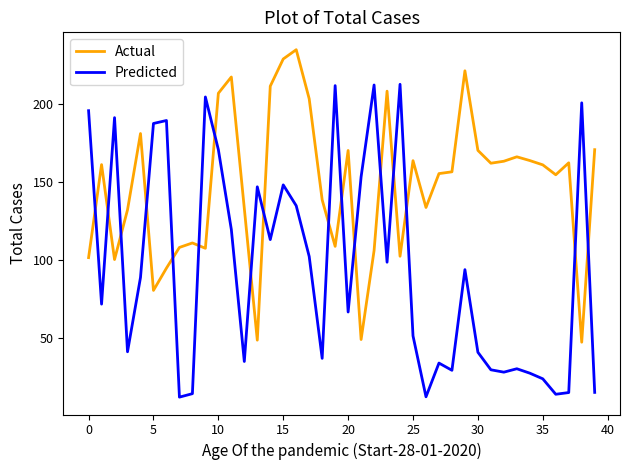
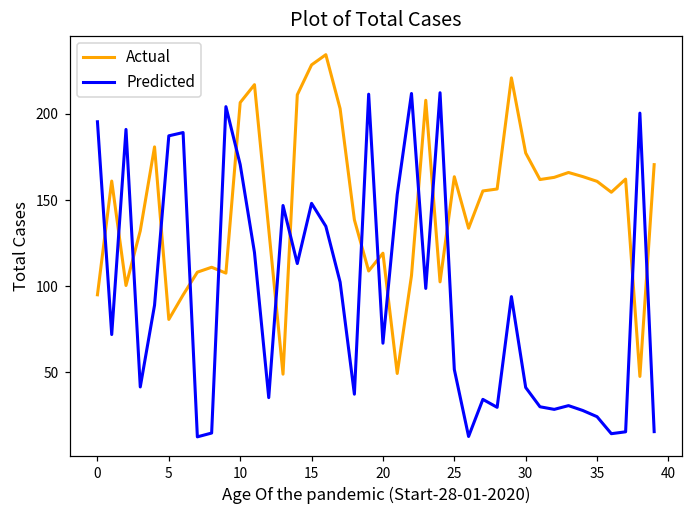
Actual, 0: 102 -> 95
Actual, 20: 170 -> 119
Actual, 30: 170 -> 177
